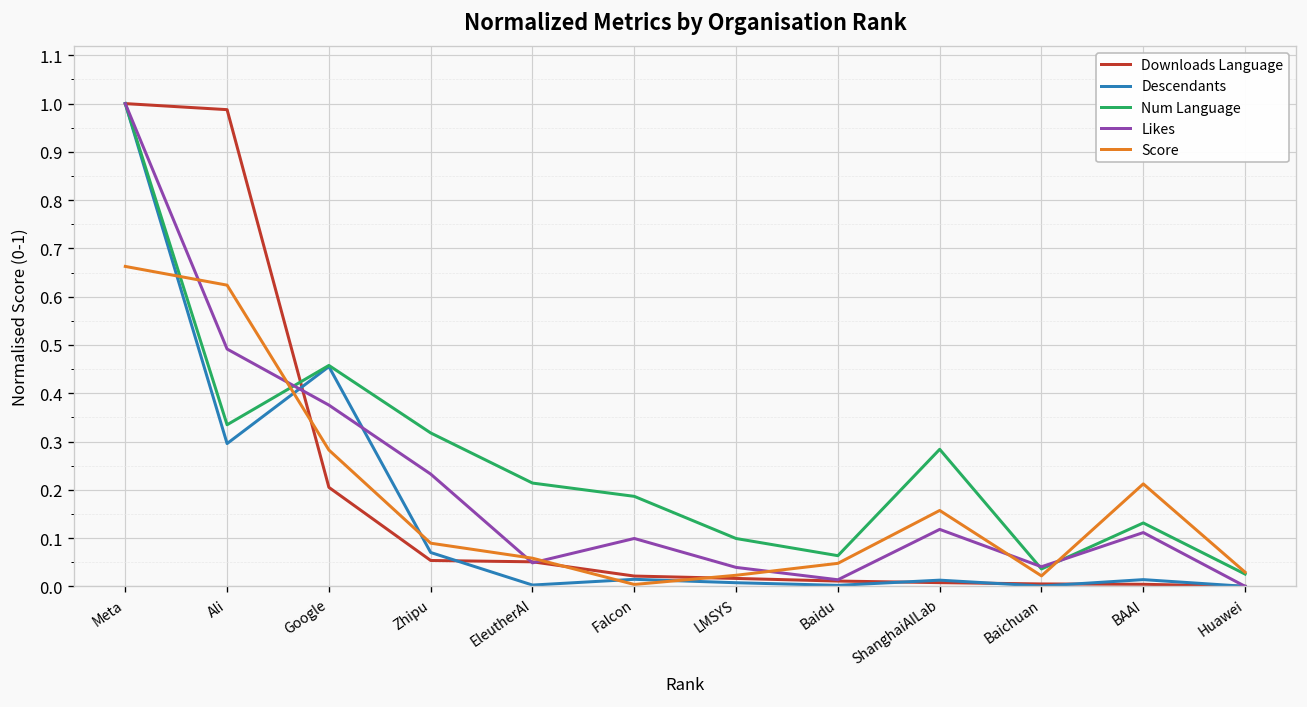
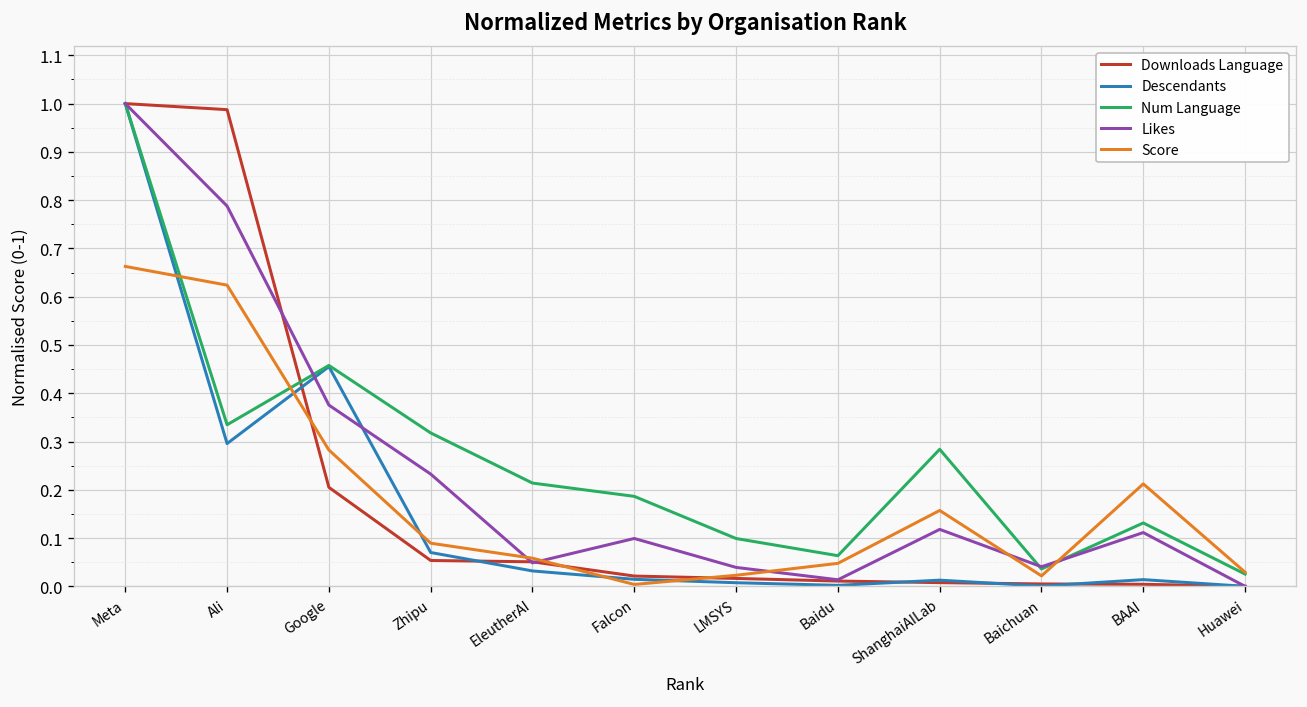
Likes, Ali: 0.49 -> 0.79
Descendants, EleutherAI: 0.00 -> 0.03
